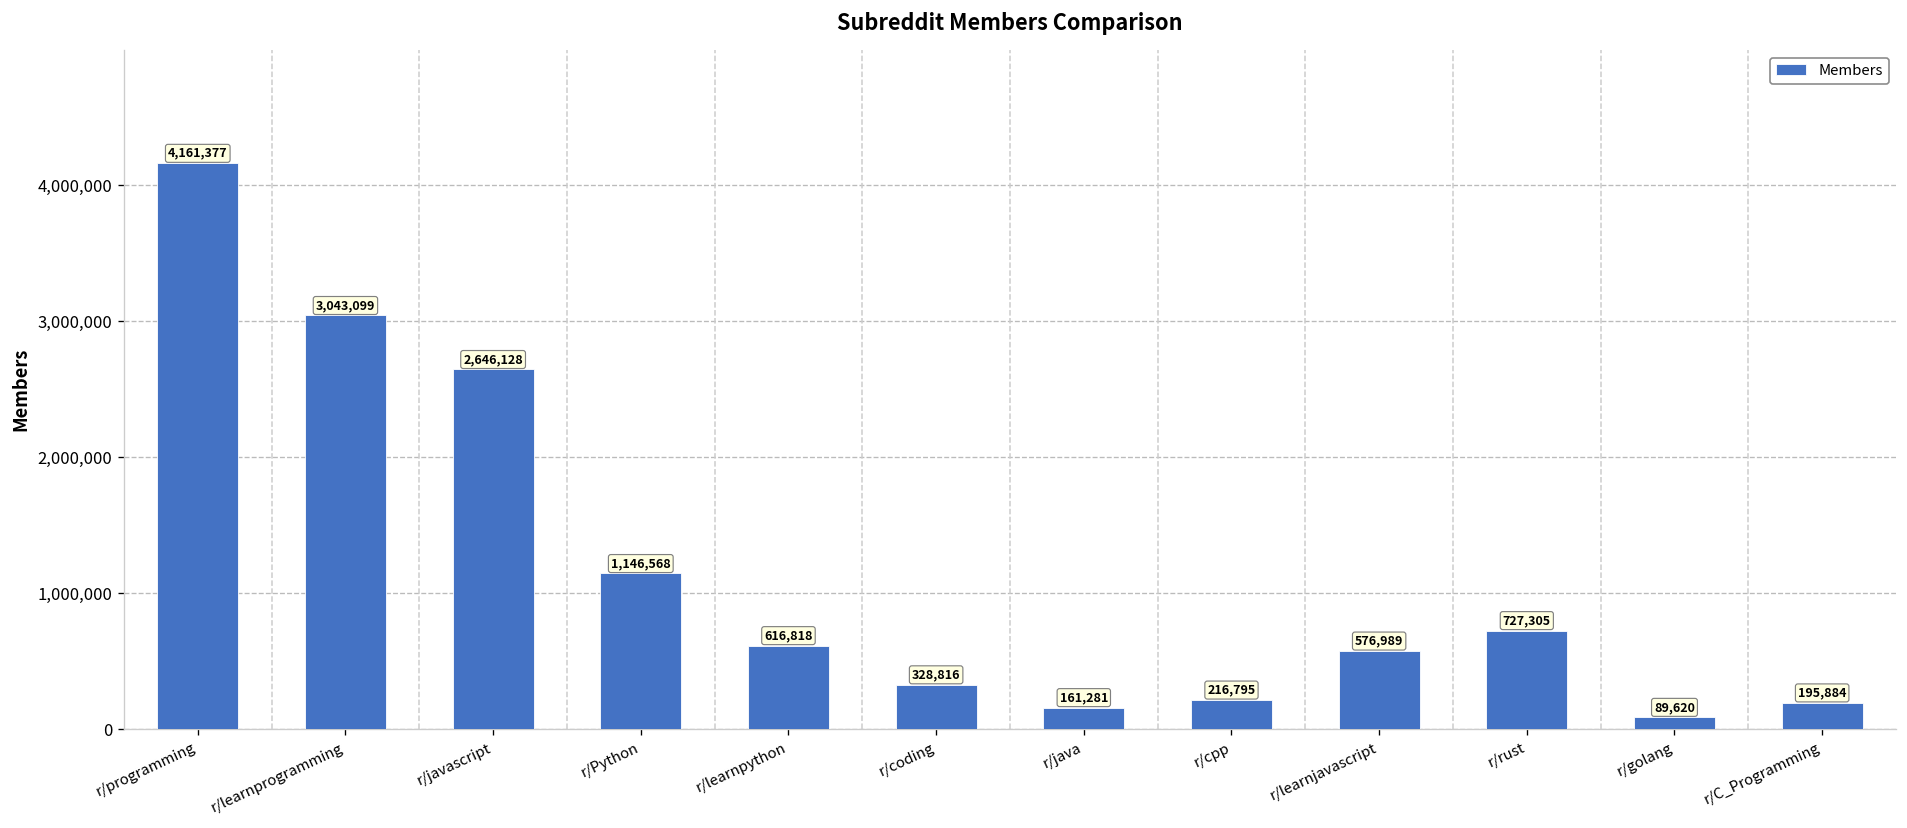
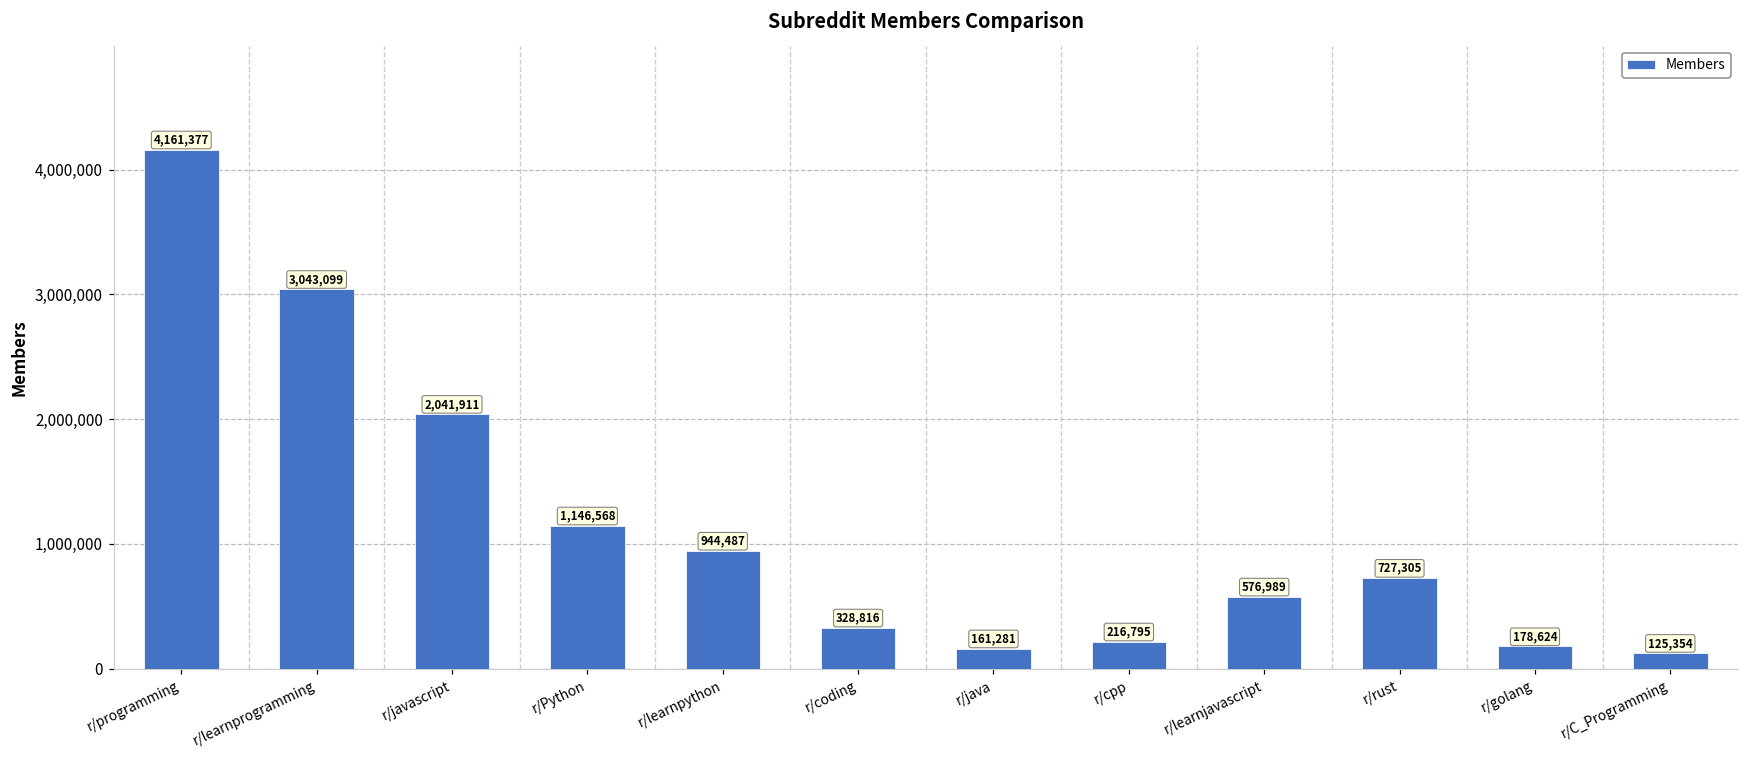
r/javascript: 2,646,128 -> 2,041,911
r/learnpython: 616,818 -> 944,487
r/golang: 89,620 -> 178,624
r/C_Programming: 195,884 -> 125,354
